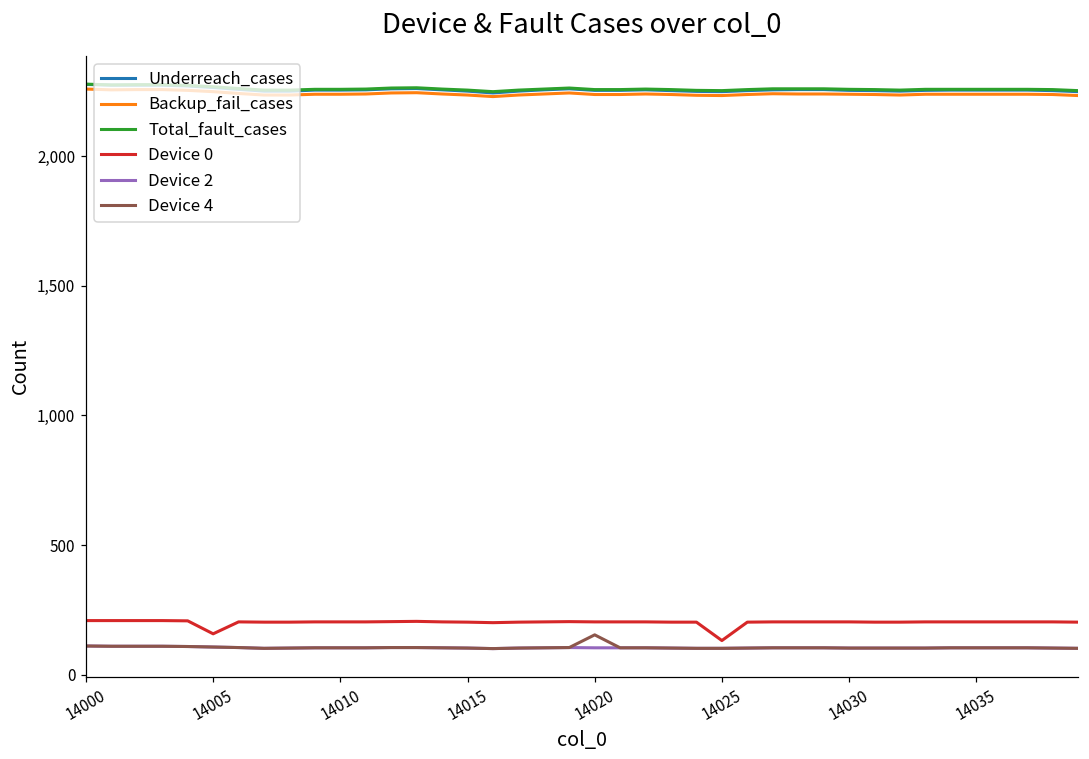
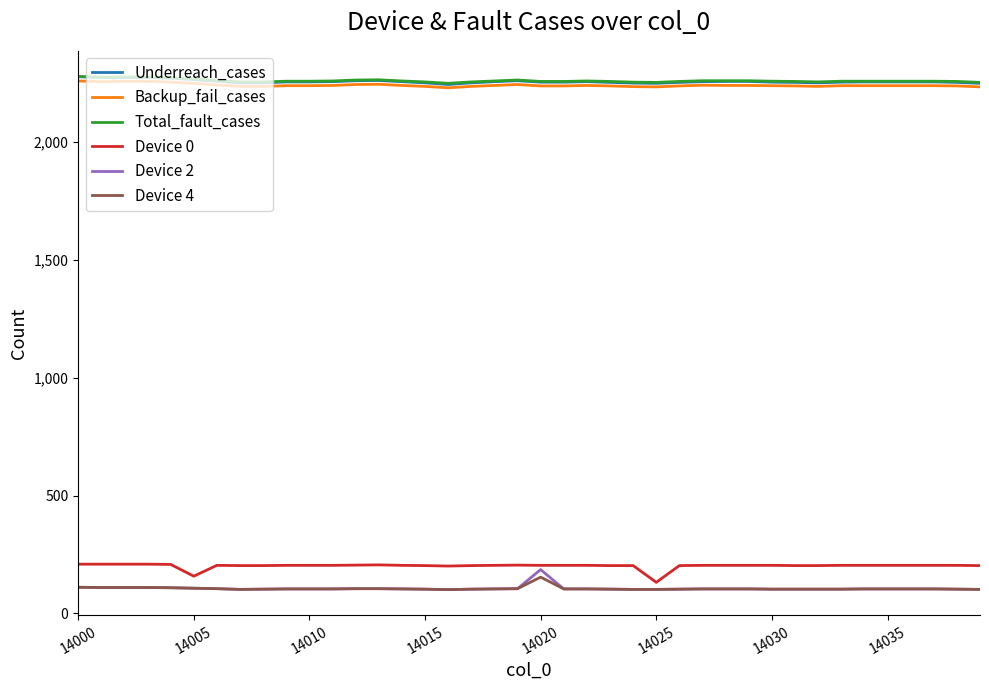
Device 2, 14020: 100 -> 190
